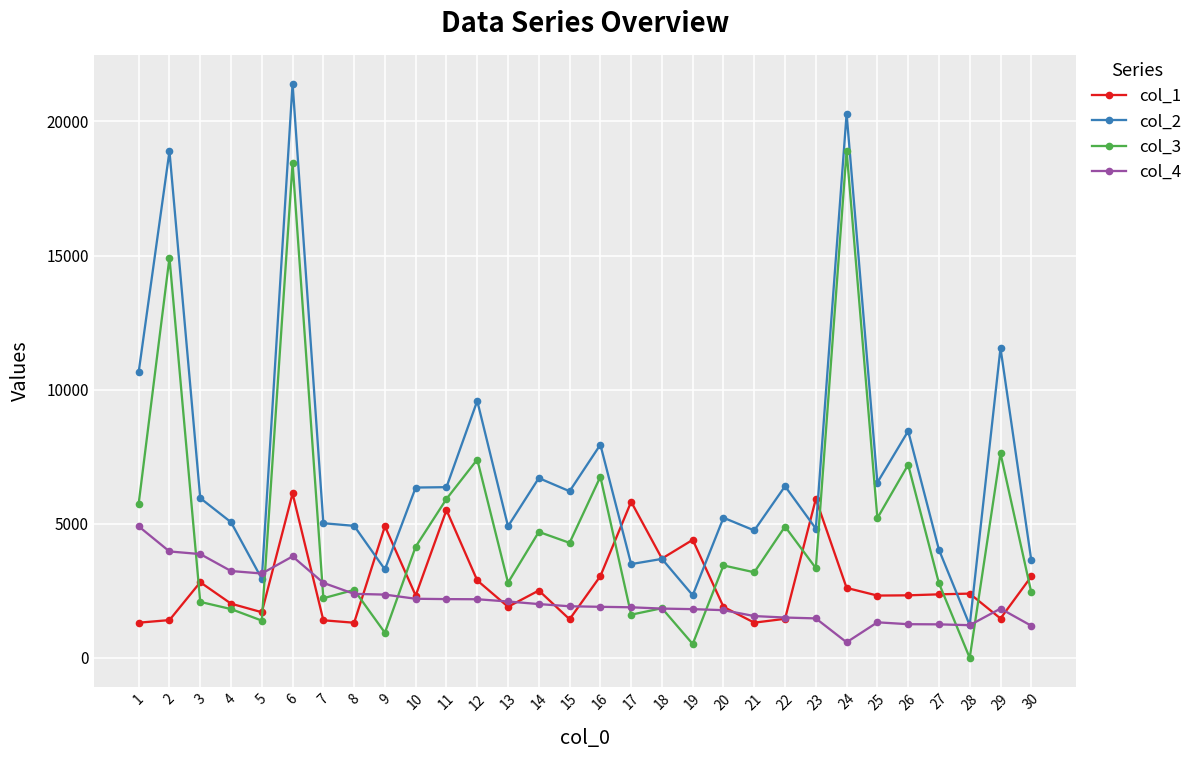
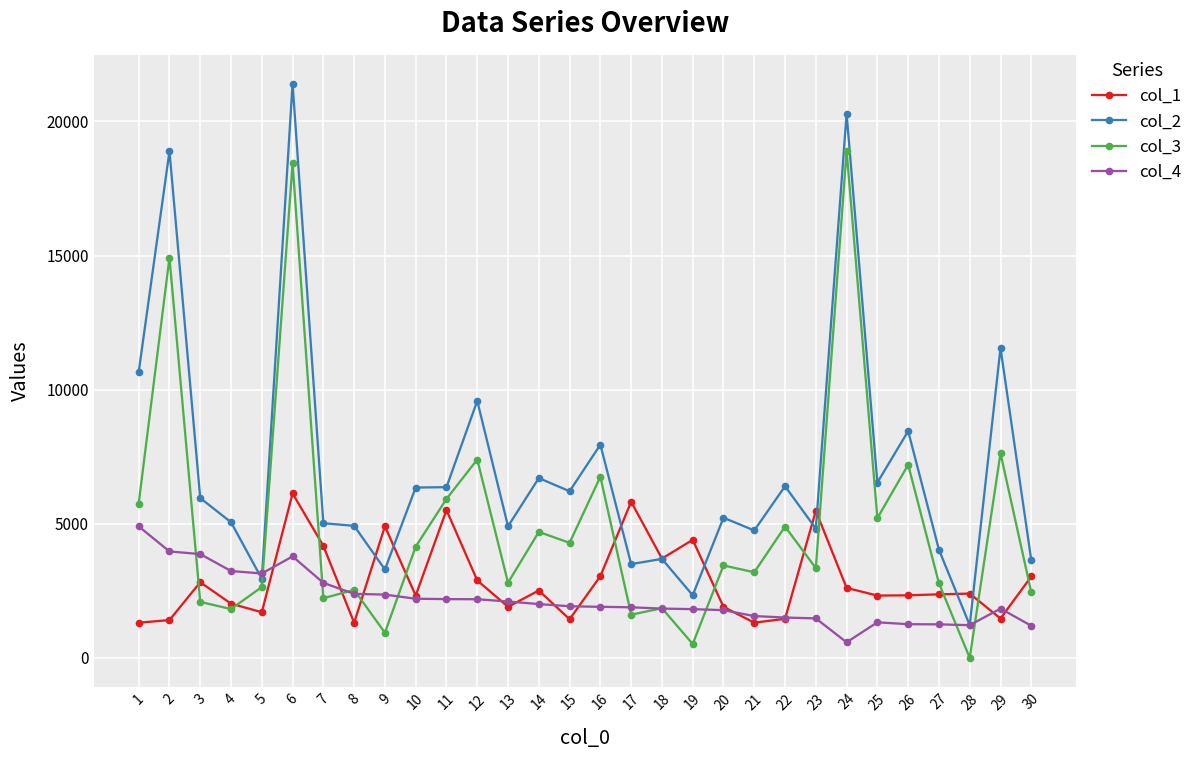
col_3, 5: 1400 -> 2600
col_1, 7: 1400 -> 4200
col_1, 23: 5900 -> 5500
